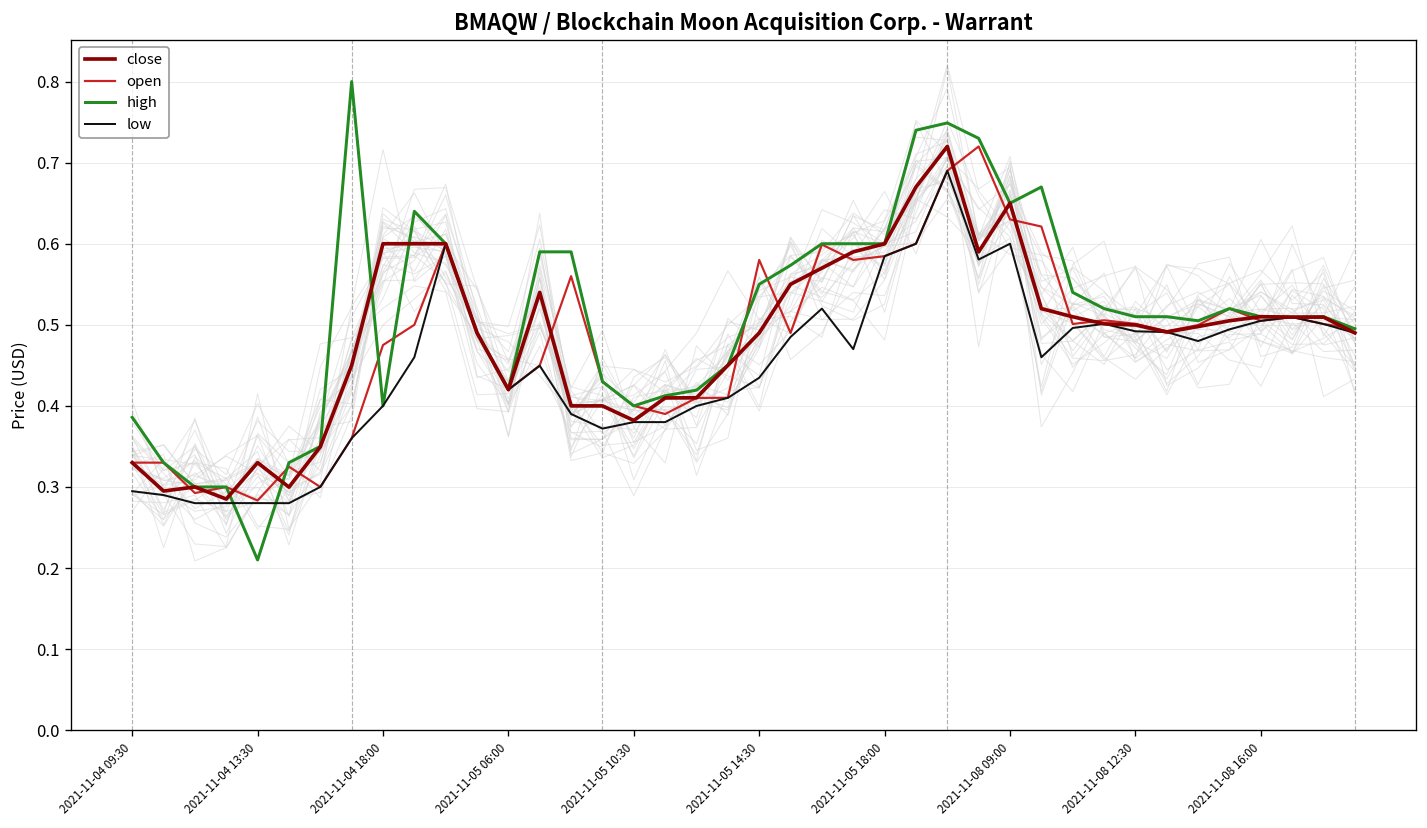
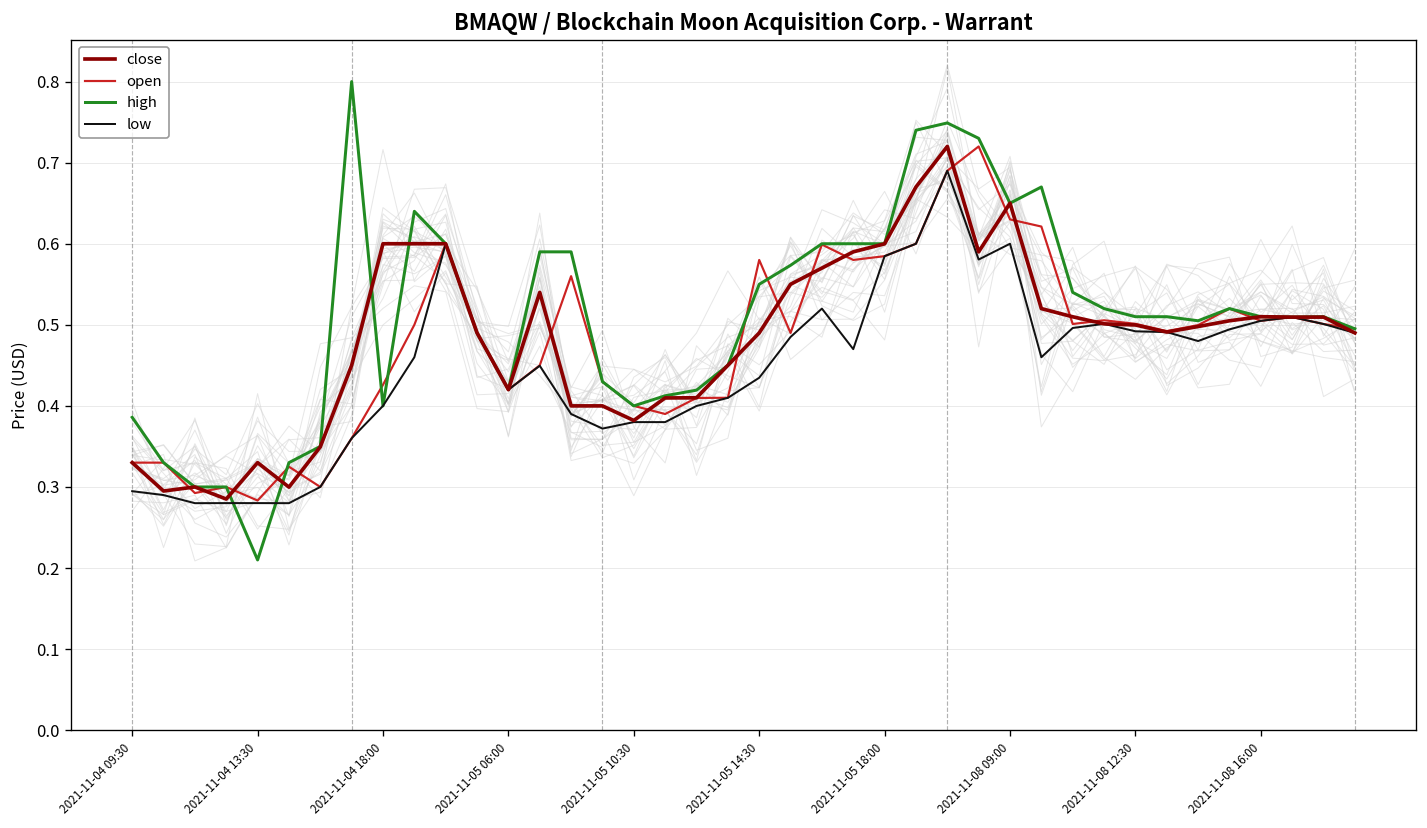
open, 2021-11-04 18:00: 0.48 -> 0.43
